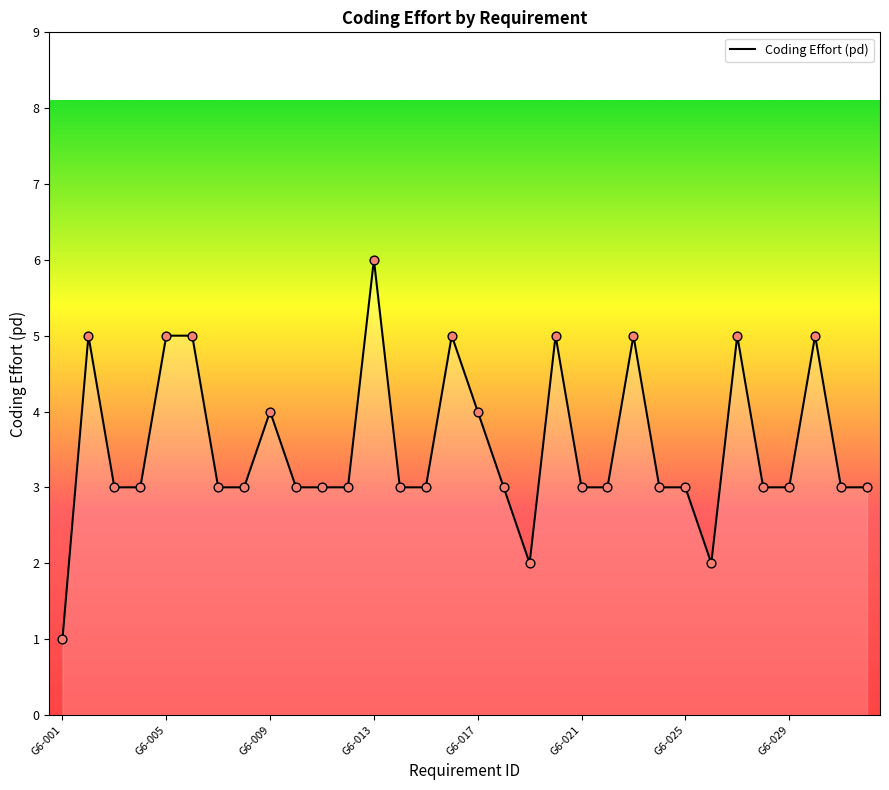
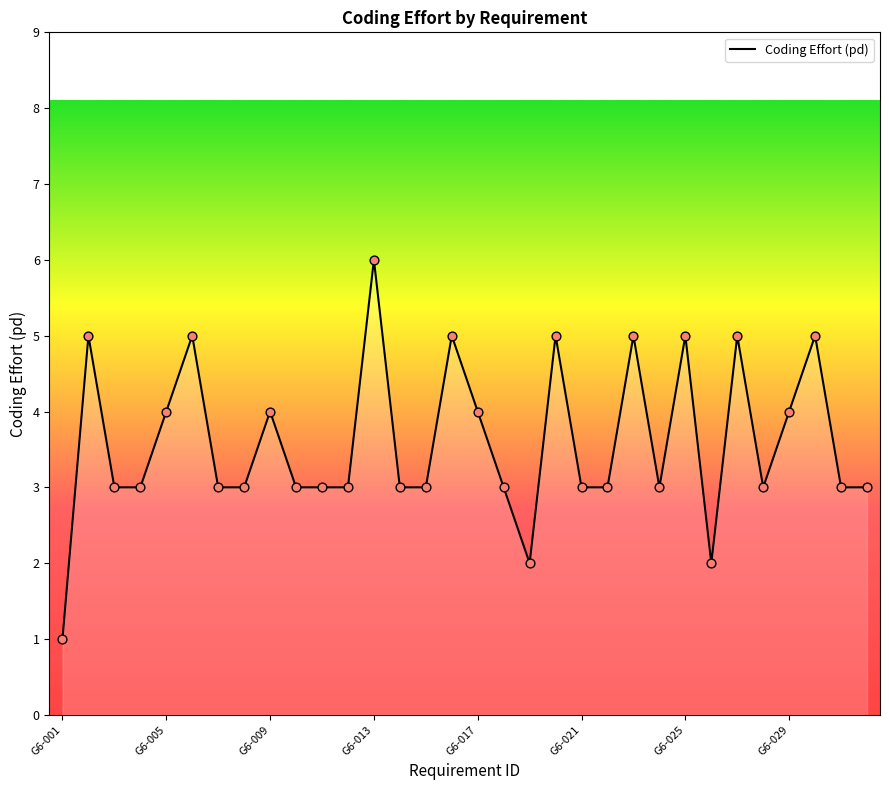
G6-005: 5 -> 4
G6-025: 3 -> 5
G6-029: 3 -> 4
